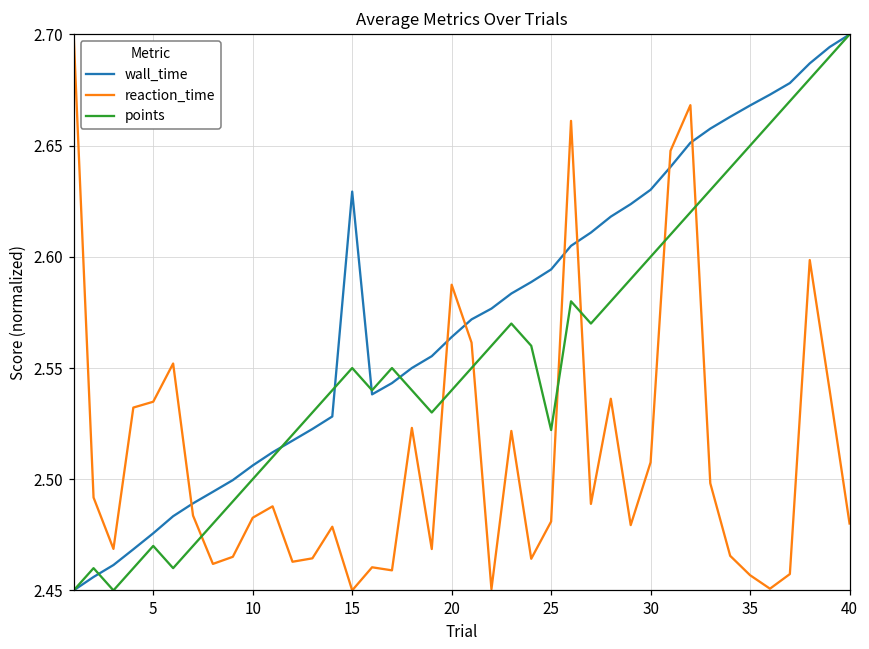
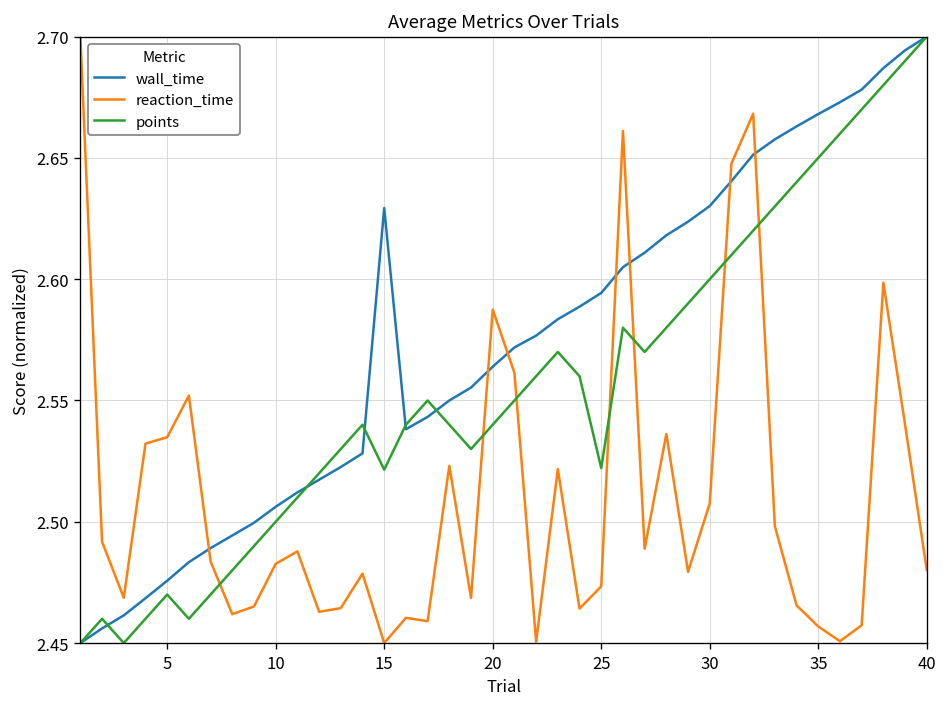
points, 15: 2.550 -> 2.521
reaction_time, 25: 2.481 -> 2.473
